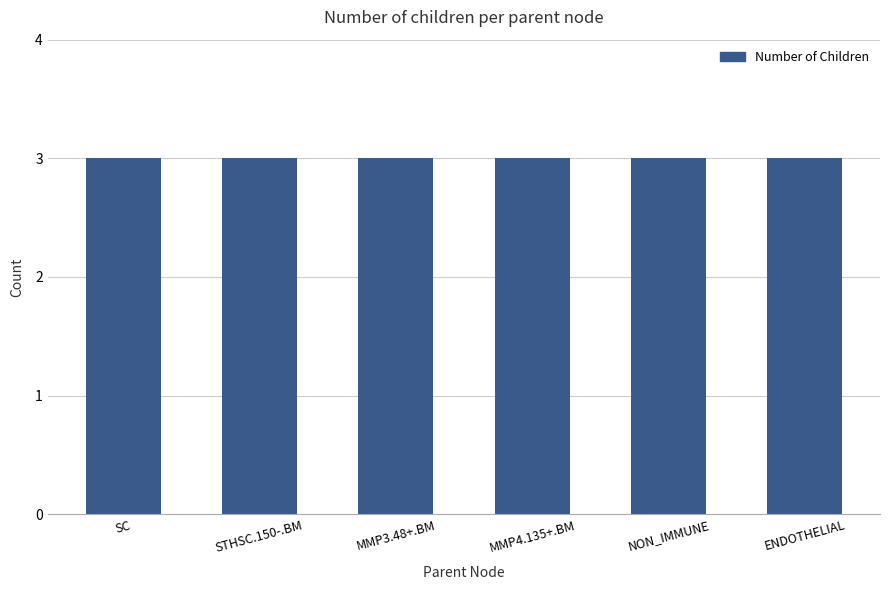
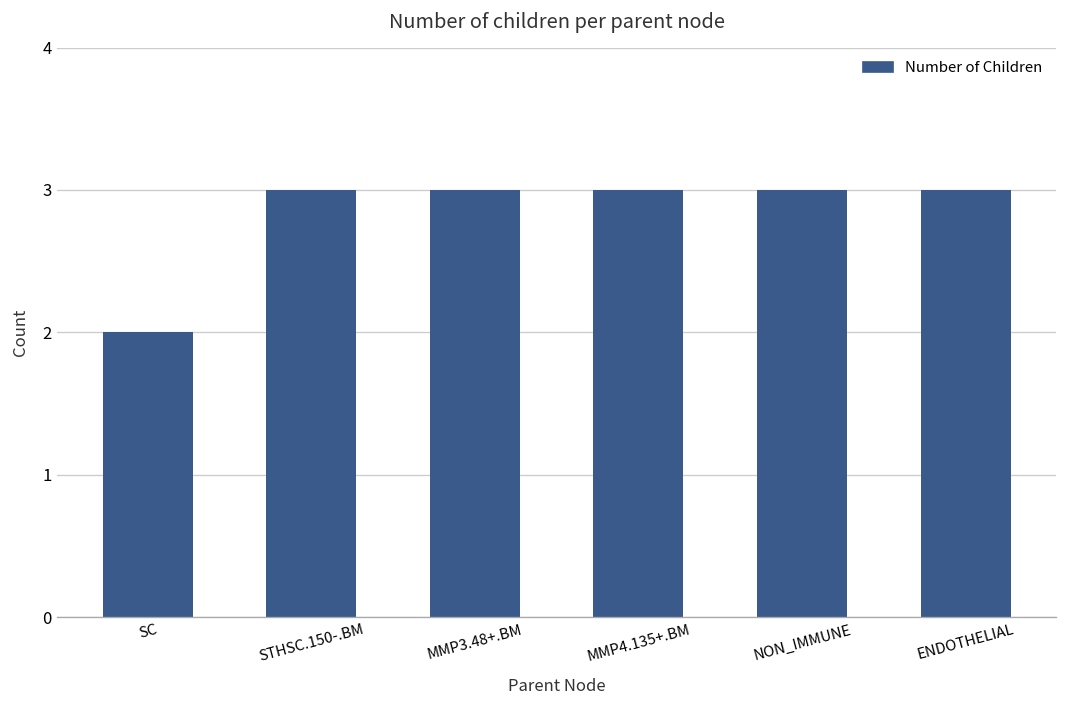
SC: 3 -> 2
